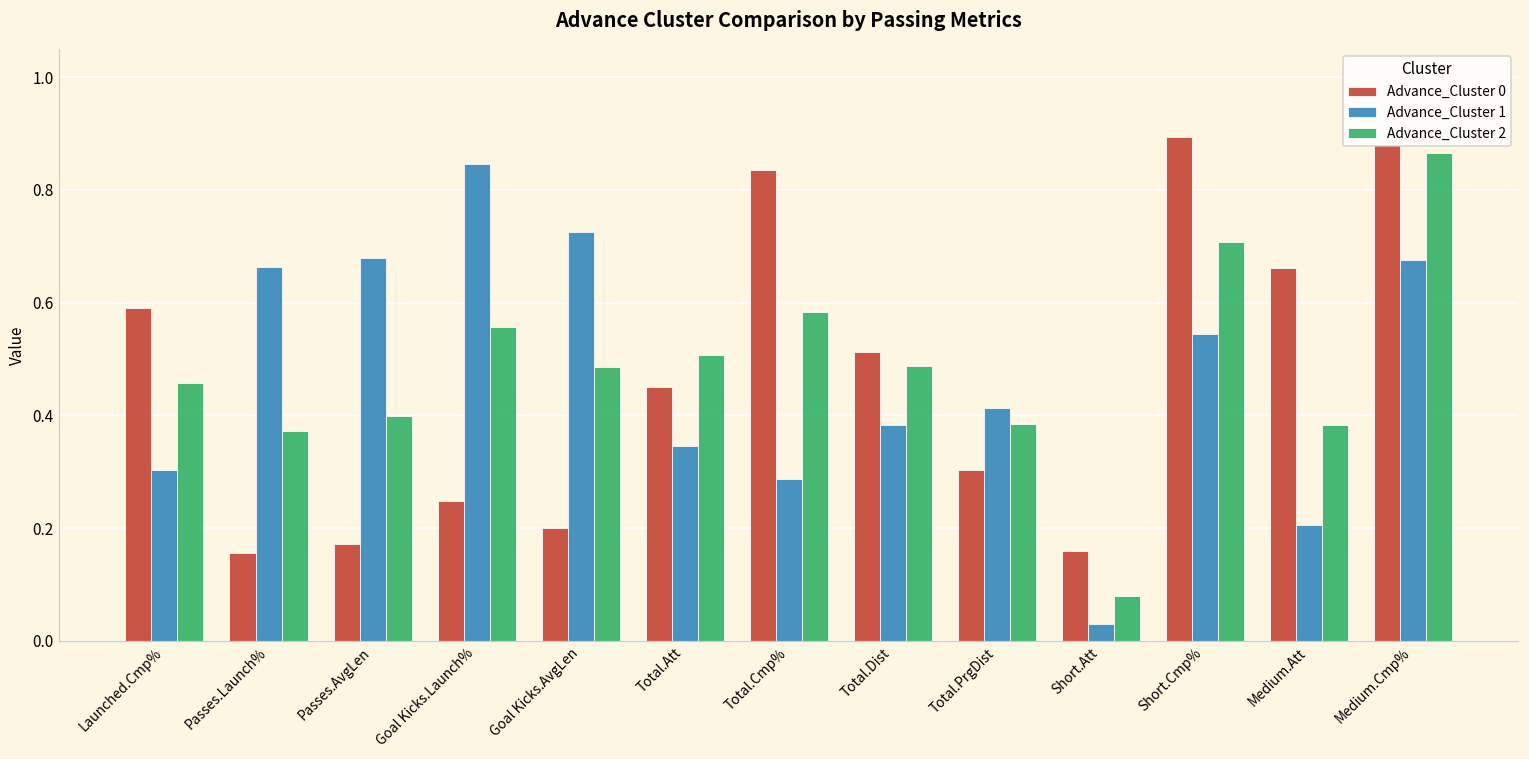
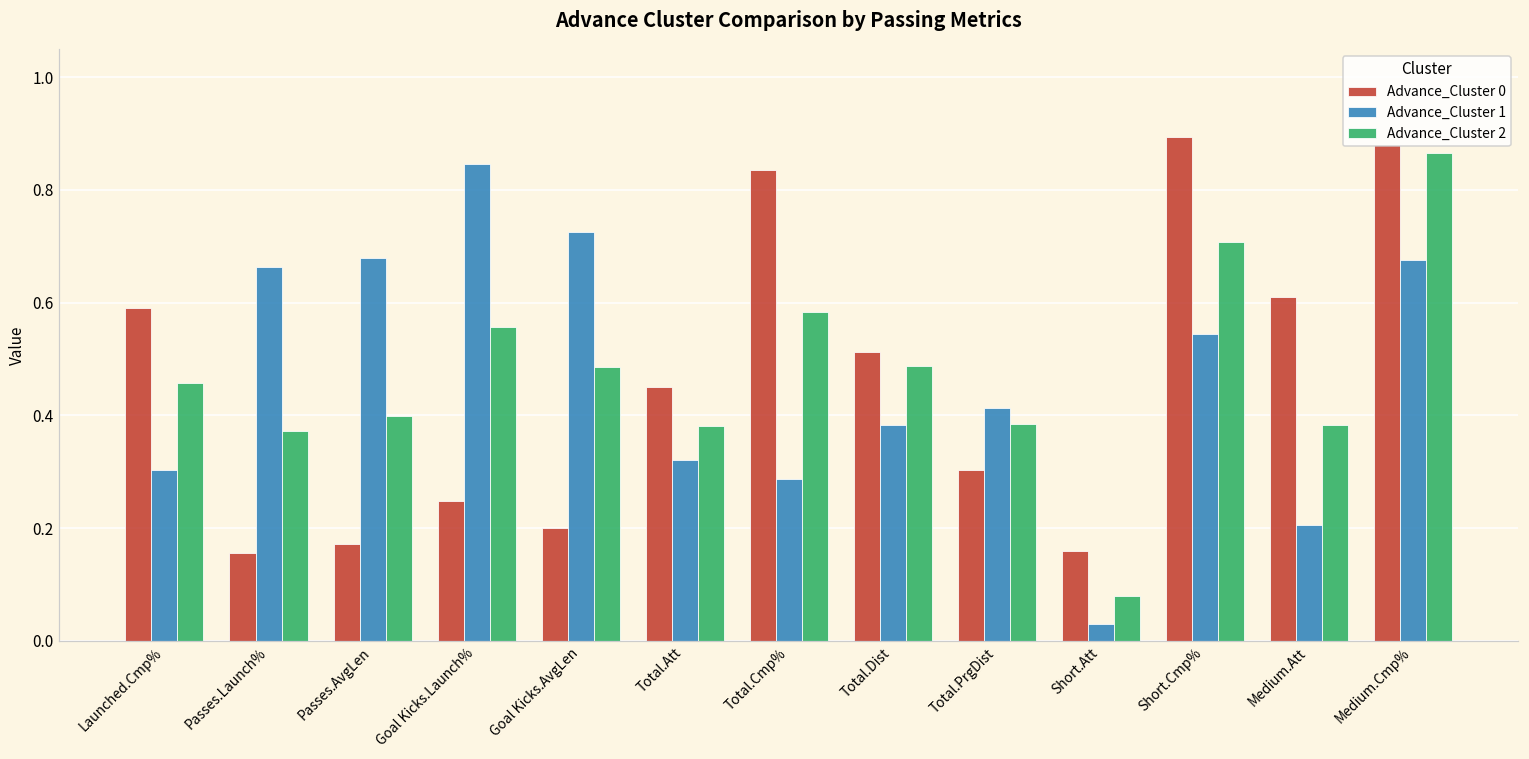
Advance_Cluster 1, Total.Att: 0.35 -> 0.32
Advance_Cluster 2, Total.Att: 0.51 -> 0.38
Advance_Cluster 0, Medium.Att: 0.66 -> 0.61
